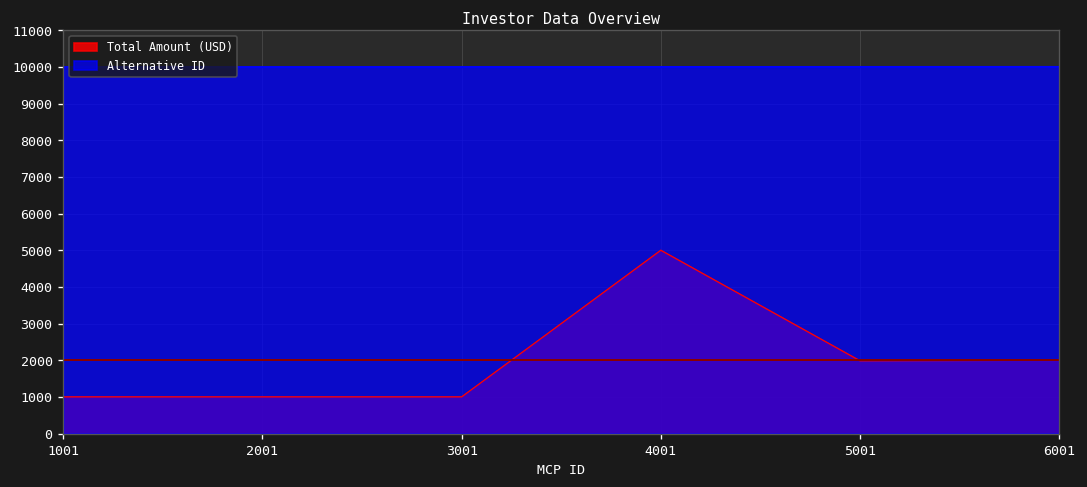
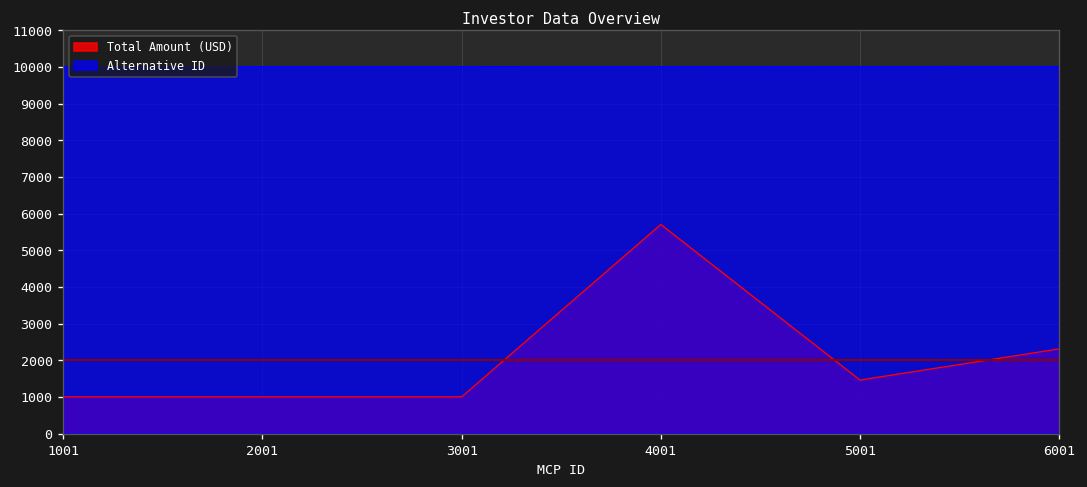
Total Amount (USD), 4001: 5000 -> 5700
Total Amount (USD), 5001: 2000 -> 1500
Total Amount (USD), 6001: 2000 -> 2300
